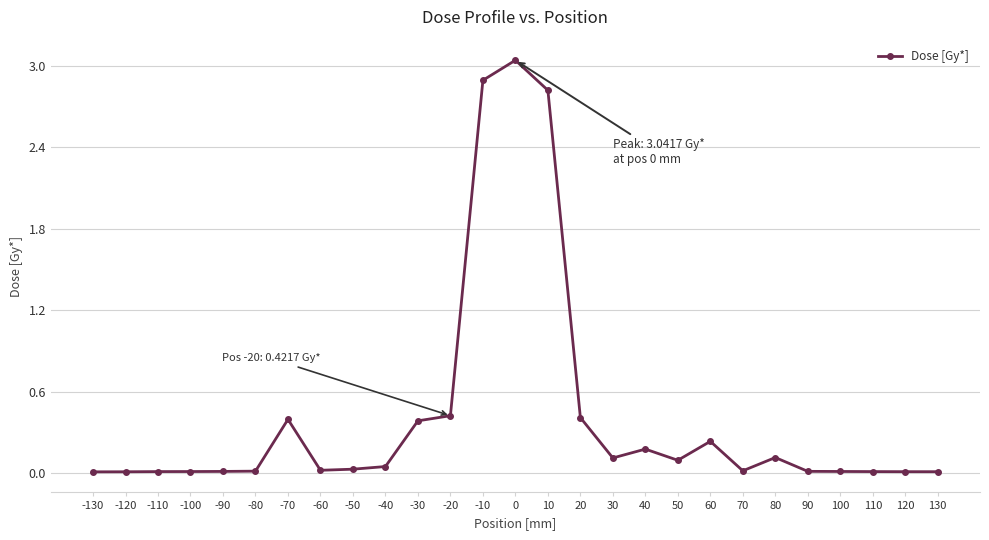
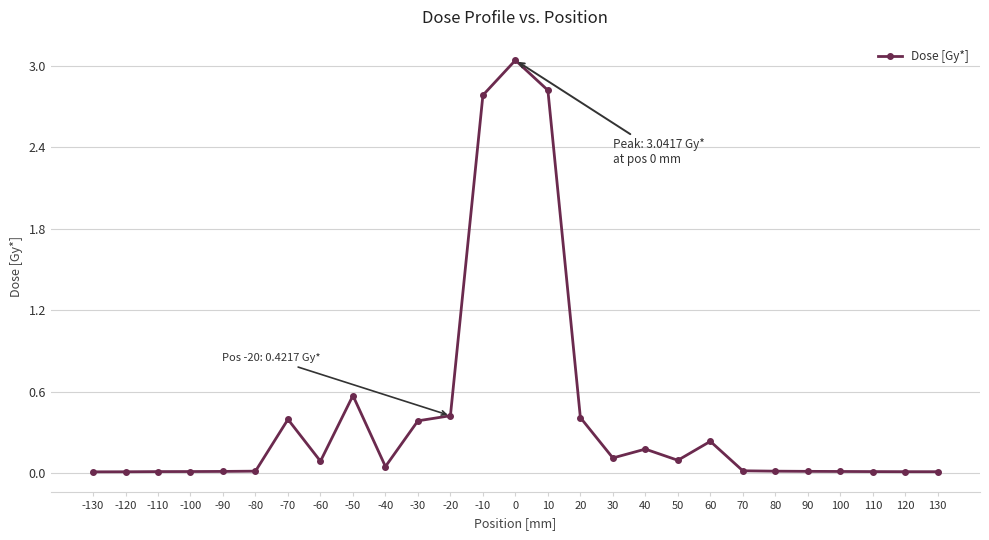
-60: 0.02 -> 0.09
-50: 0.03 -> 0.57
-10: 2.89 -> 2.78
80: 0.11 -> 0.01
